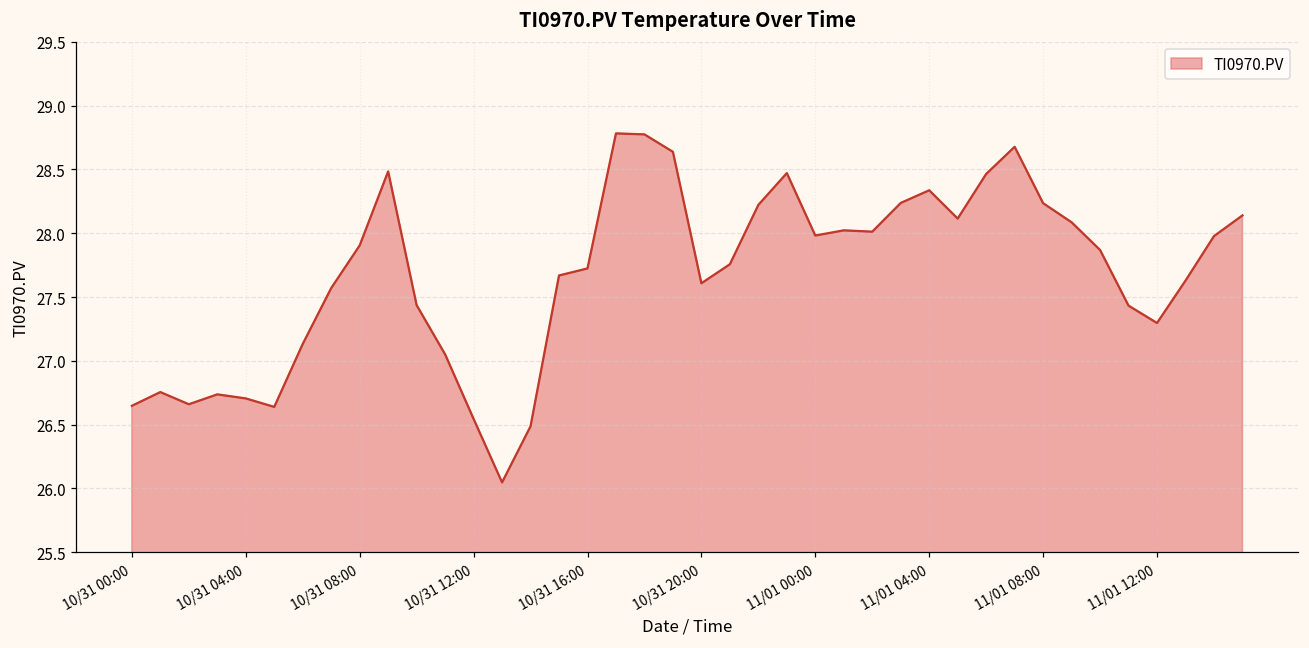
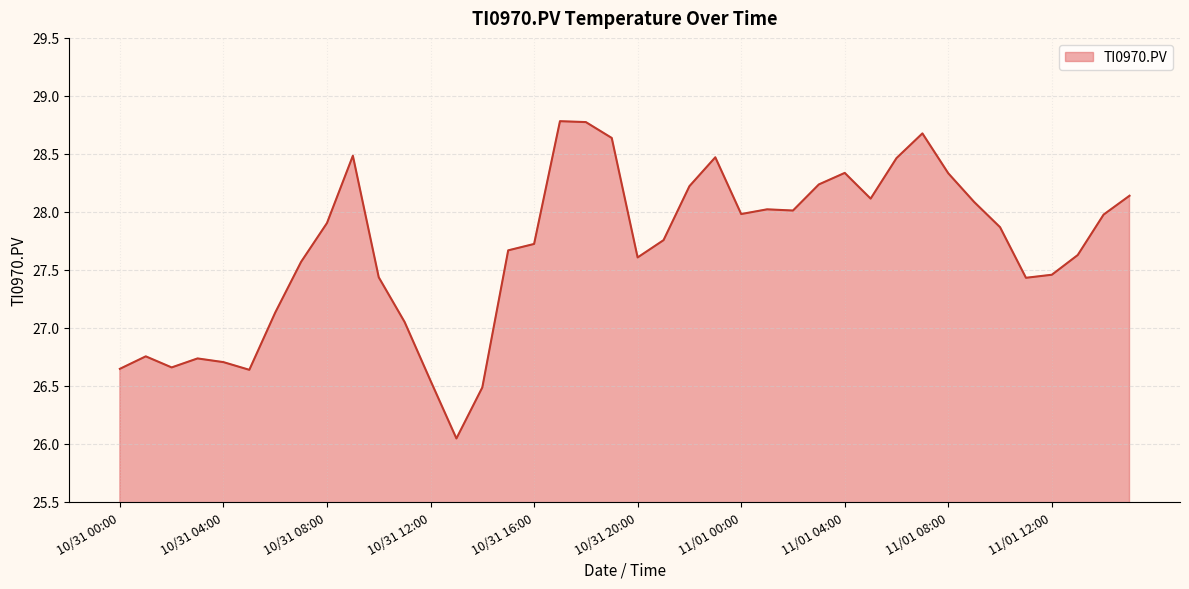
11/01 08:00: 28.24 -> 28.33
11/01 12:00: 27.30 -> 27.46
